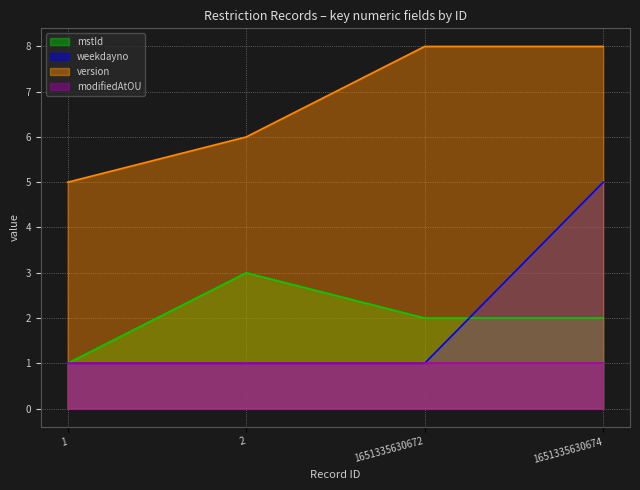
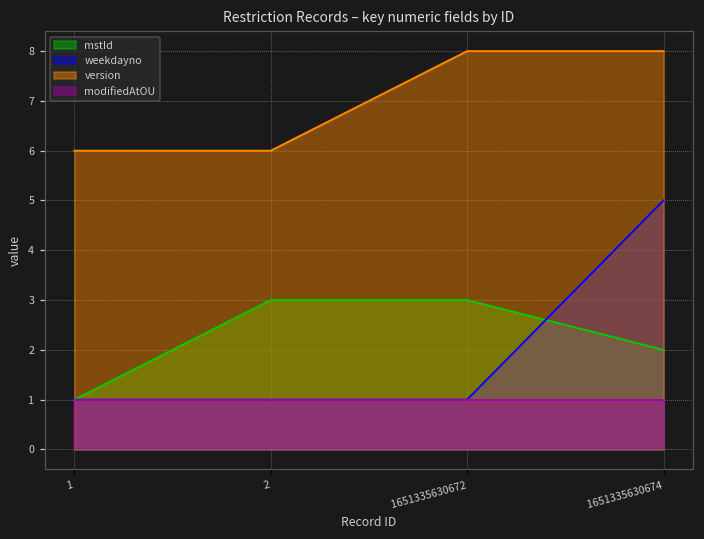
version, 1: 5 -> 6
mstId, 1651335630672: 2 -> 3
